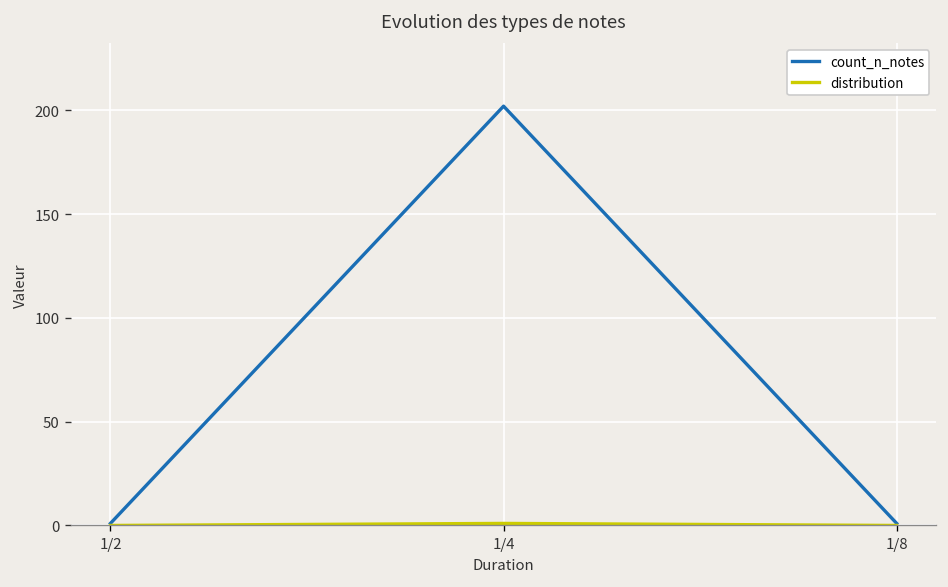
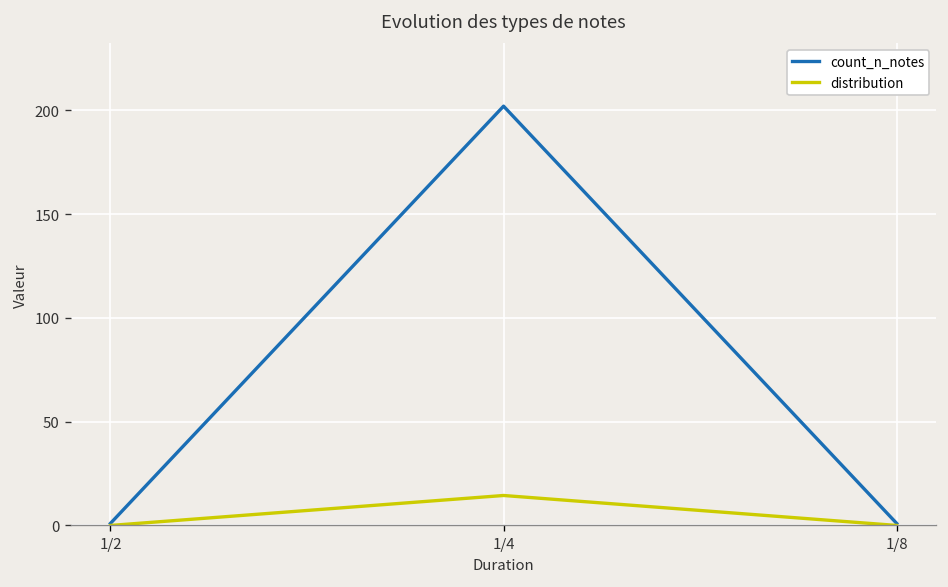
distribution, 1/4: 1 -> 14
